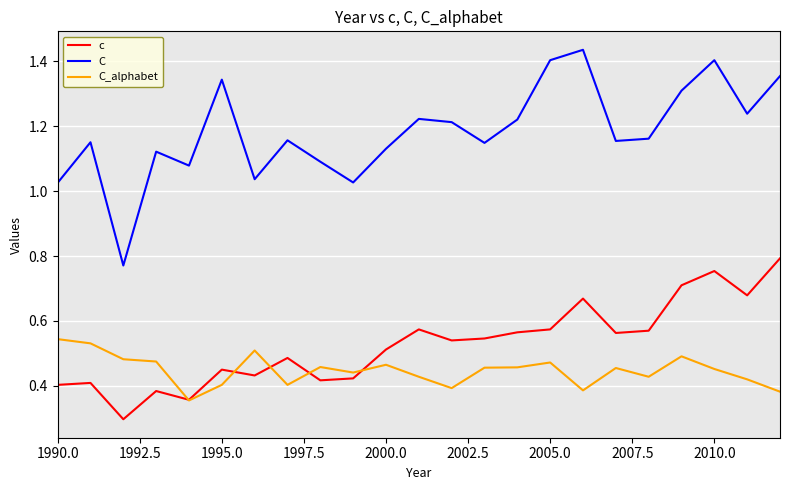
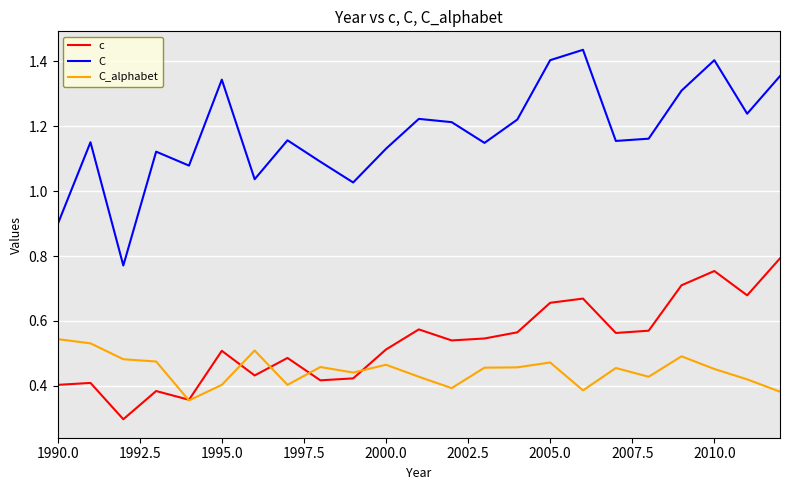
C, 1990.0: 1.03 -> 0.90
c, 1995.0: 0.45 -> 0.51
c, 2005.0: 0.57 -> 0.66
